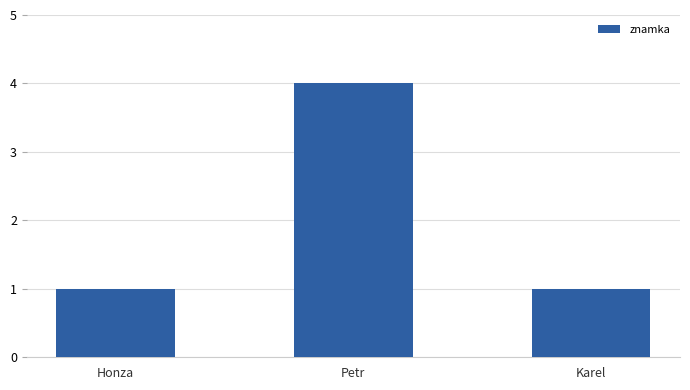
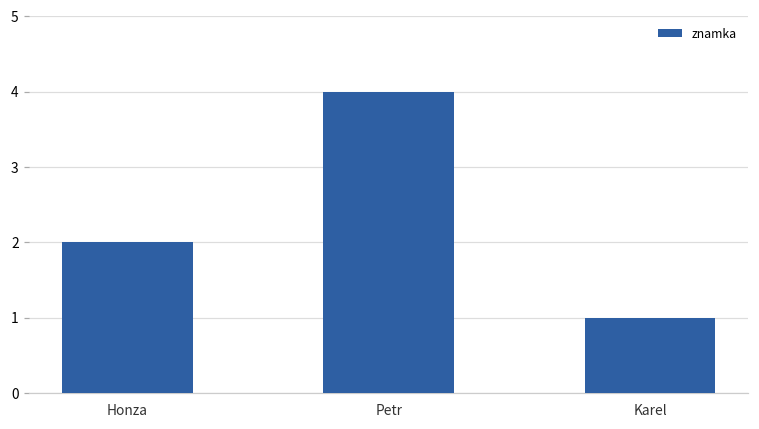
Honza: 1 -> 2
